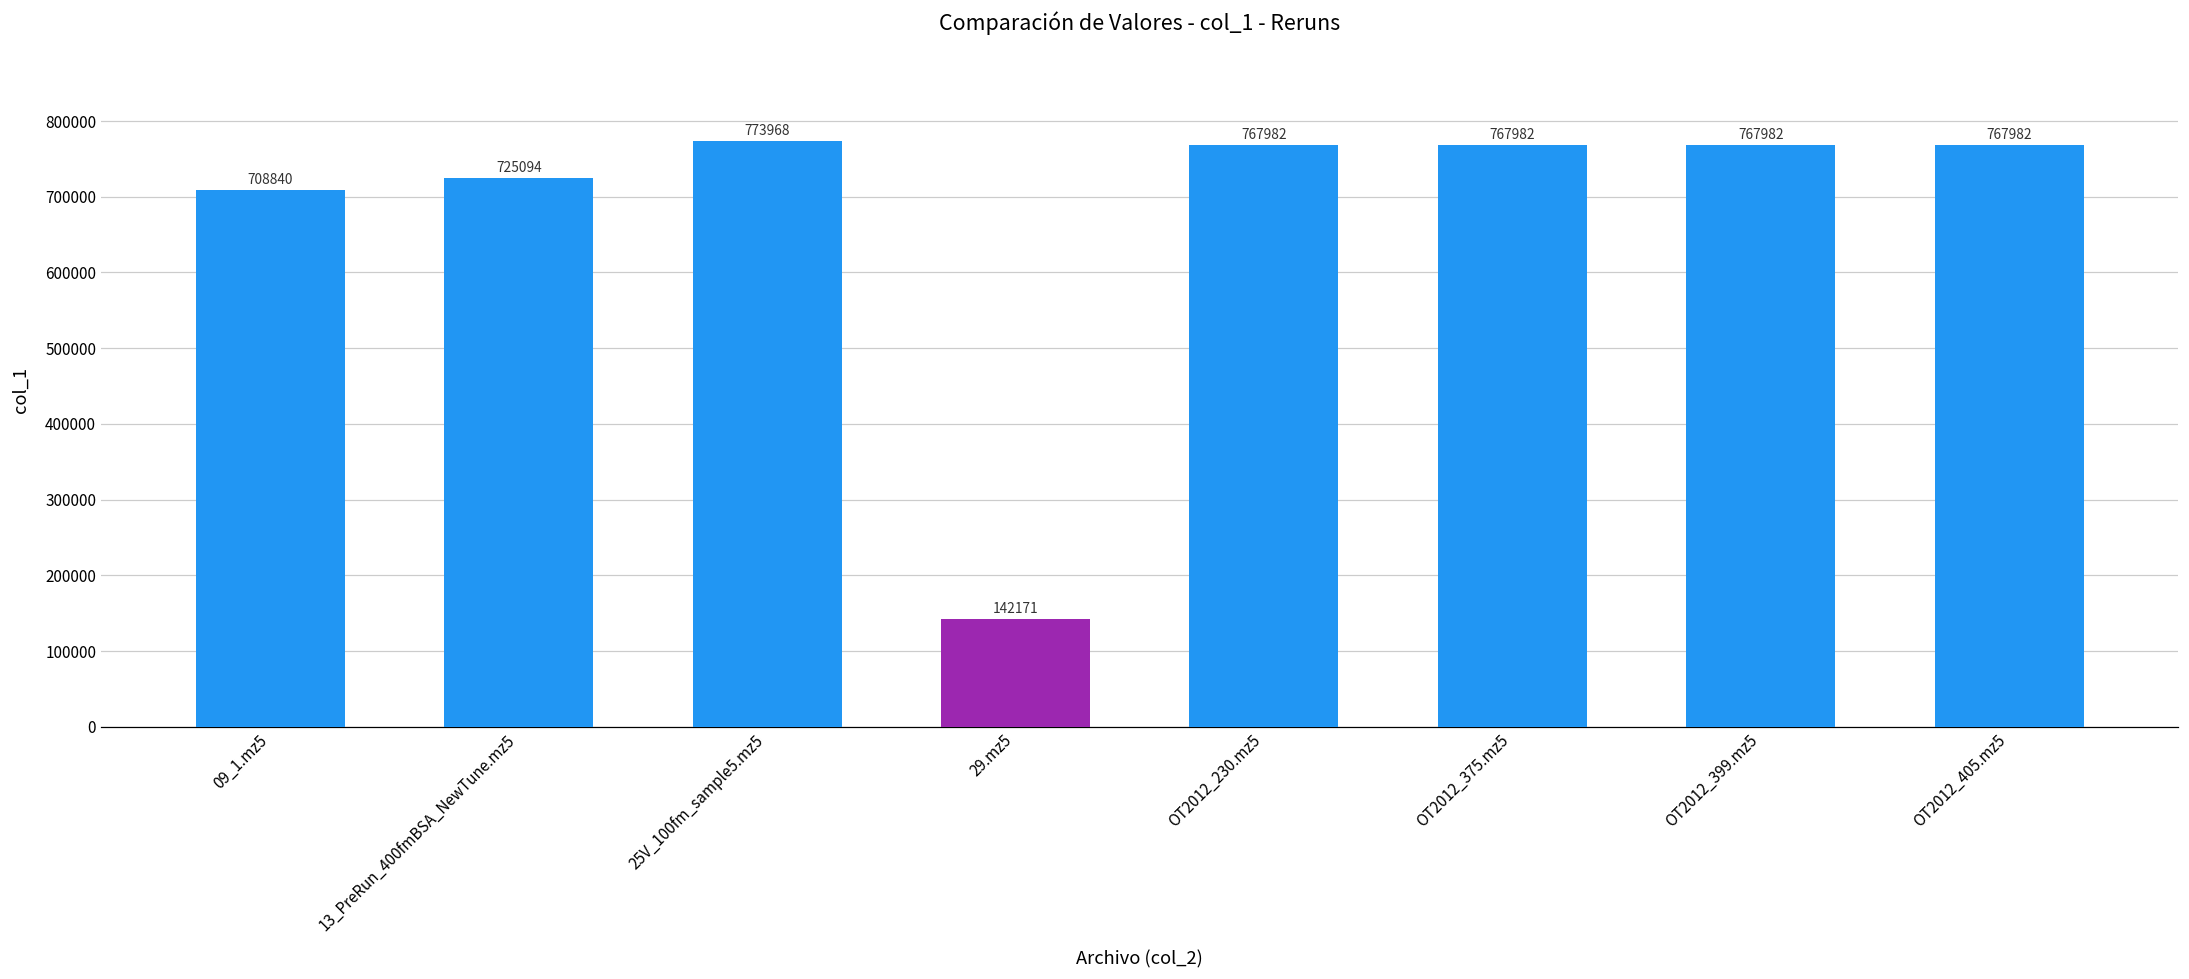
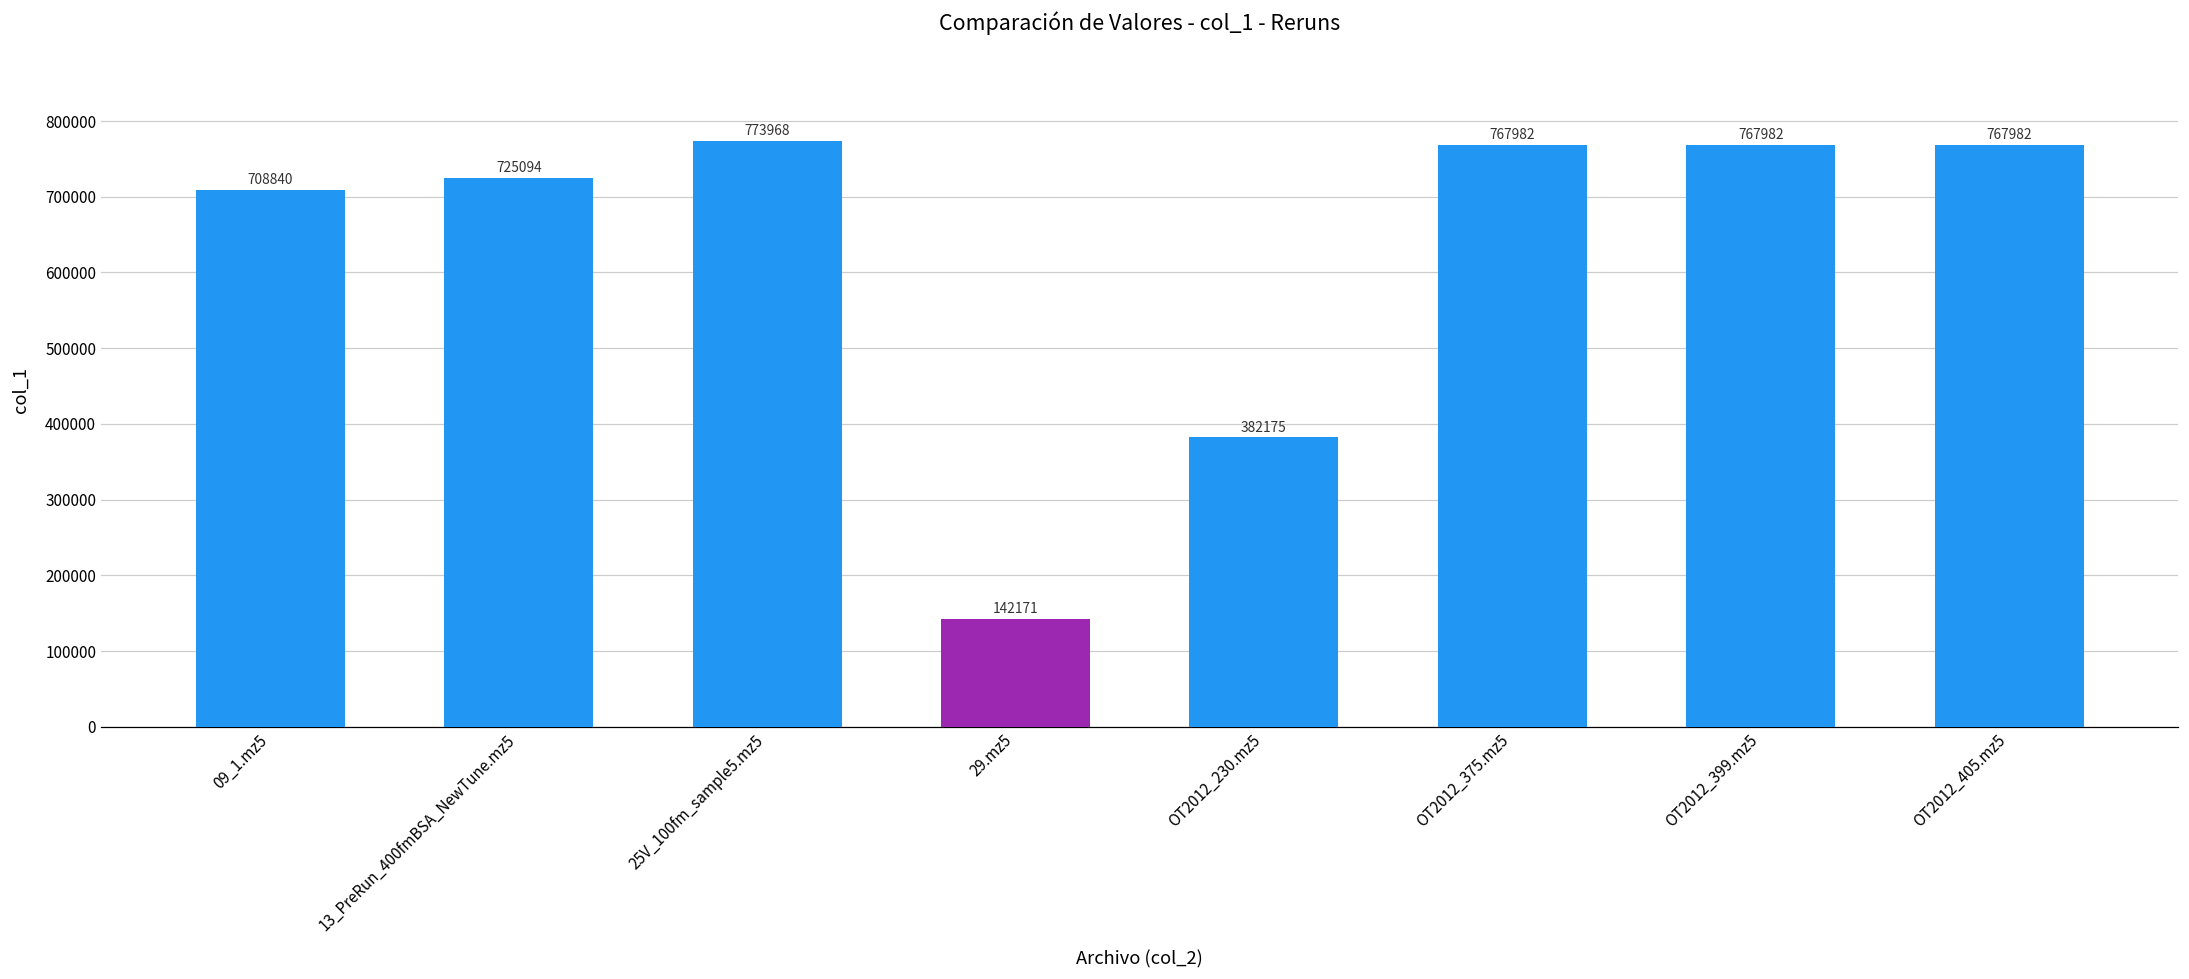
OT2012_230.mz5: 767982 -> 382175
